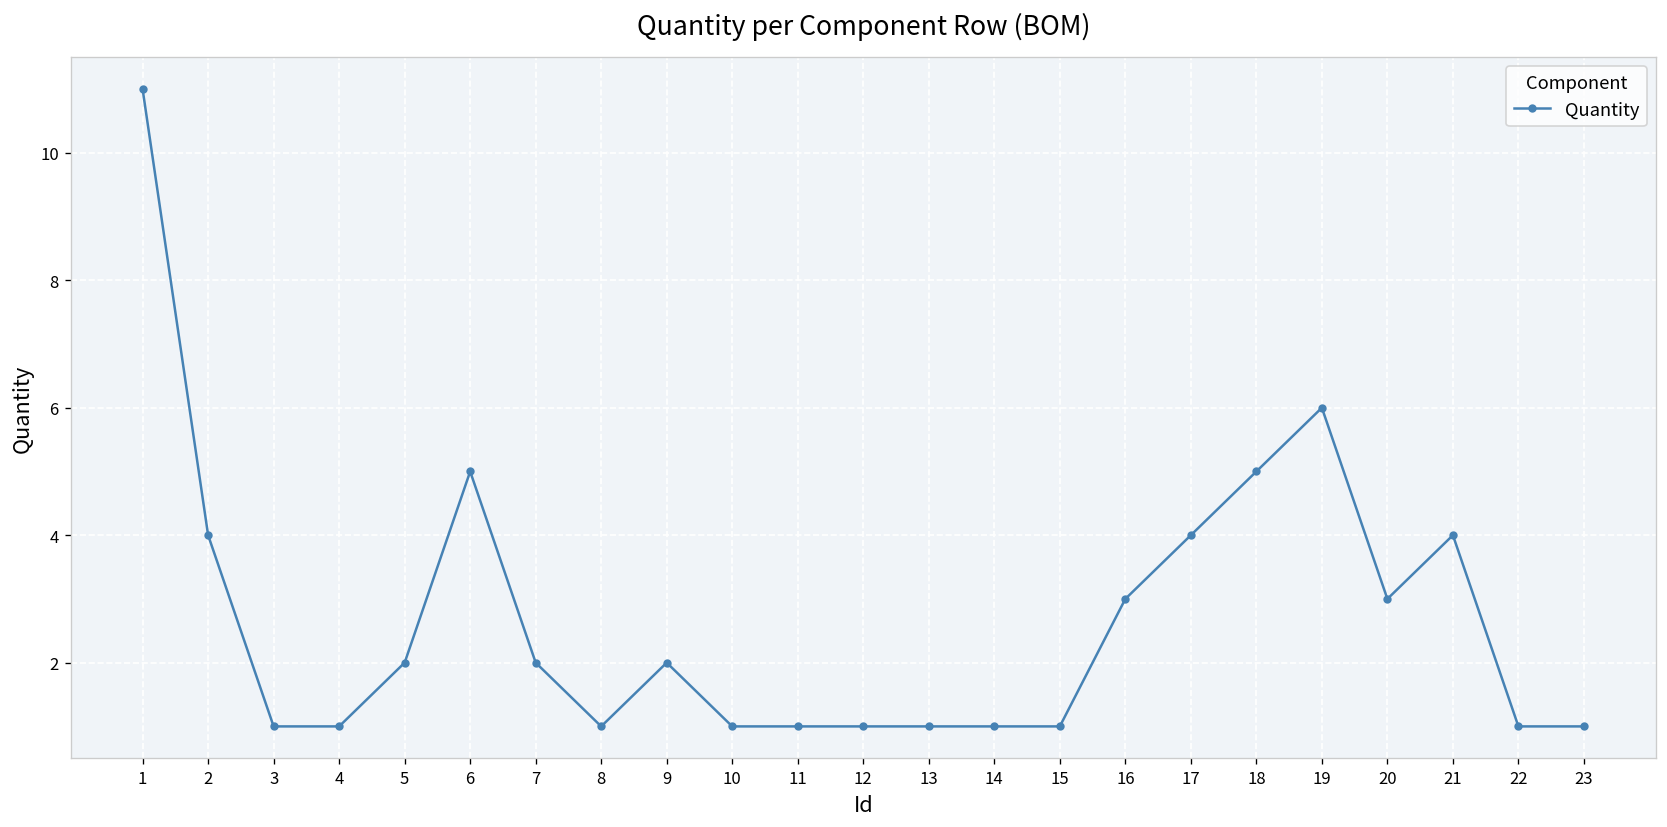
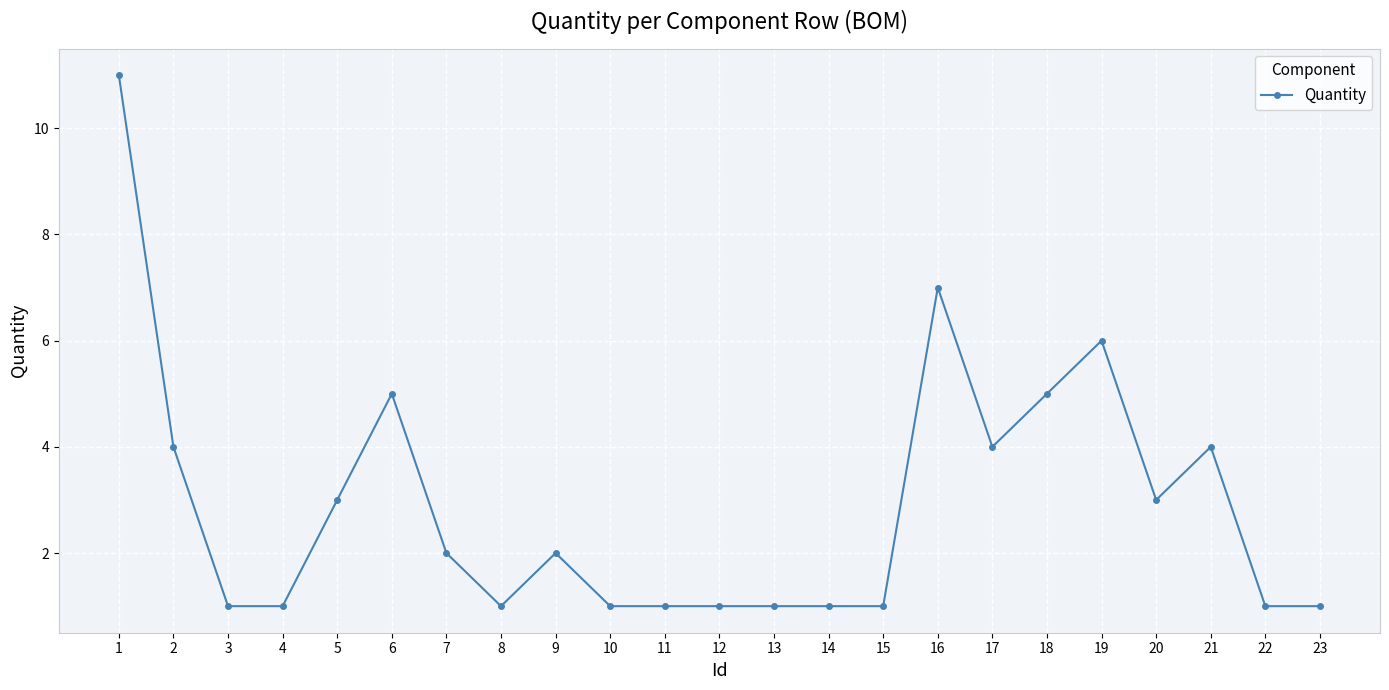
5: 2 -> 3
16: 3 -> 7
